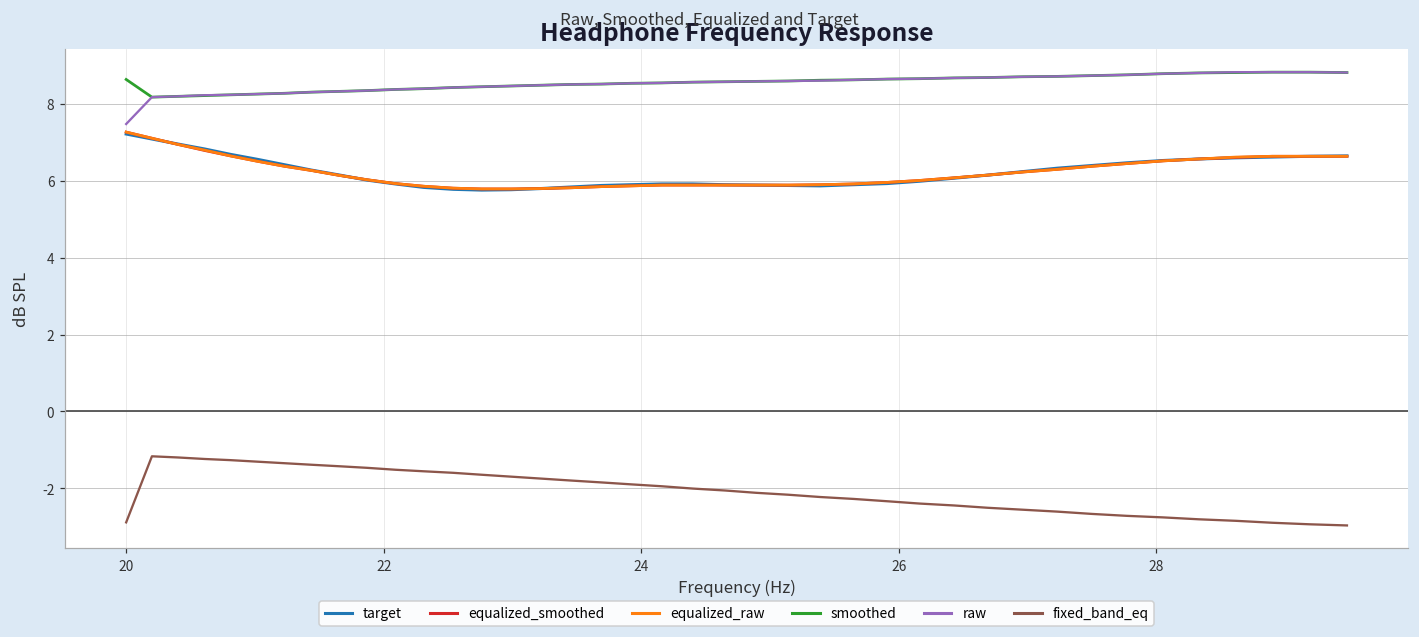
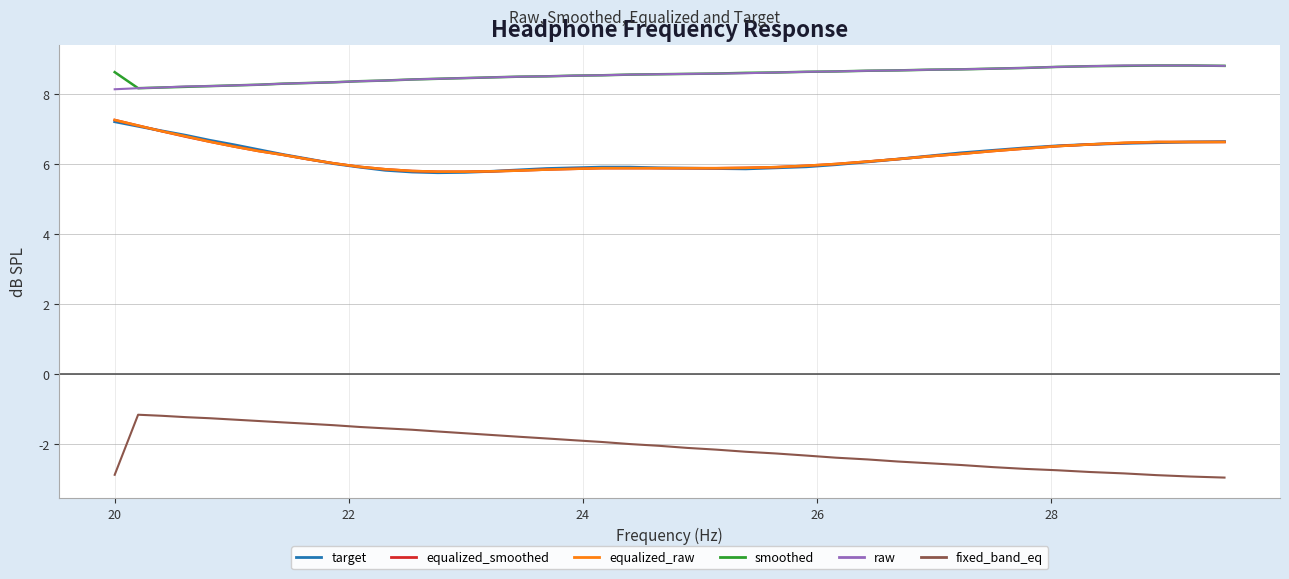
raw, 20: 7.5 -> 8.2
